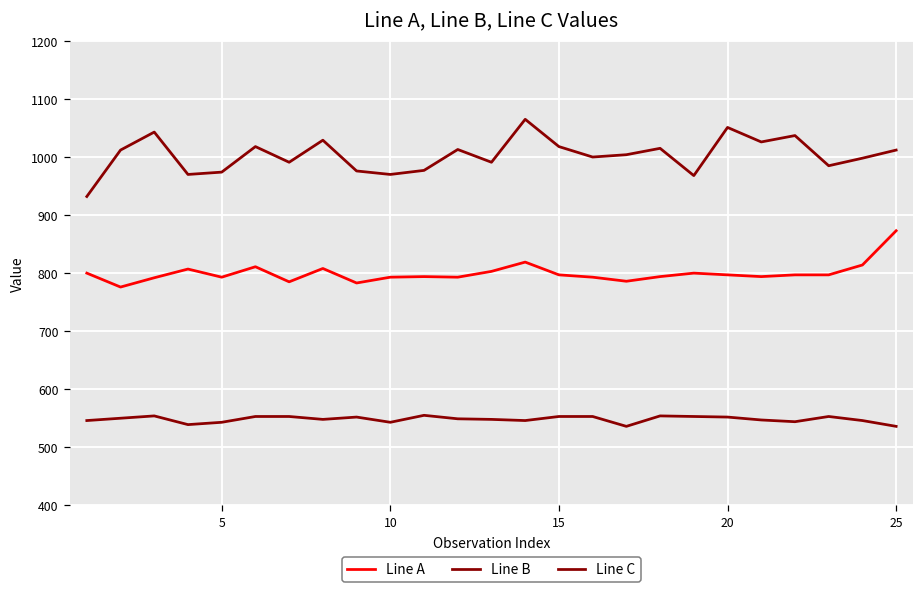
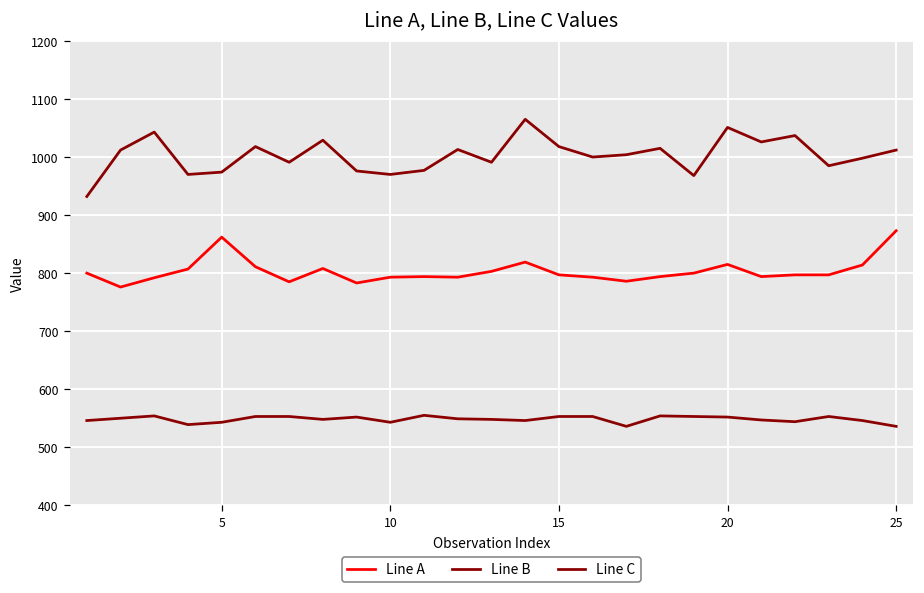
Line A, 5: 790 -> 860
Line A, 20: 800 -> 820
